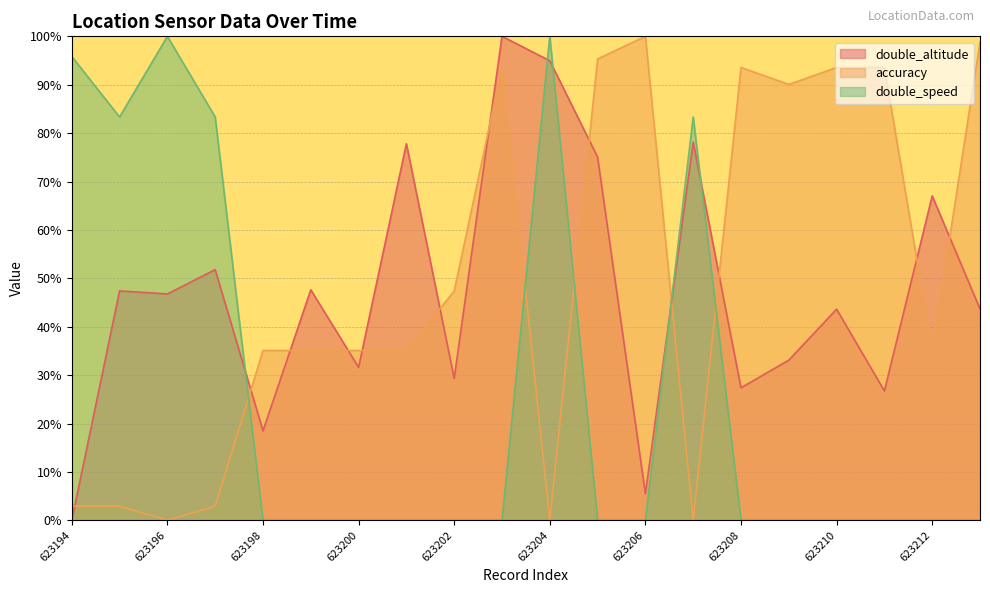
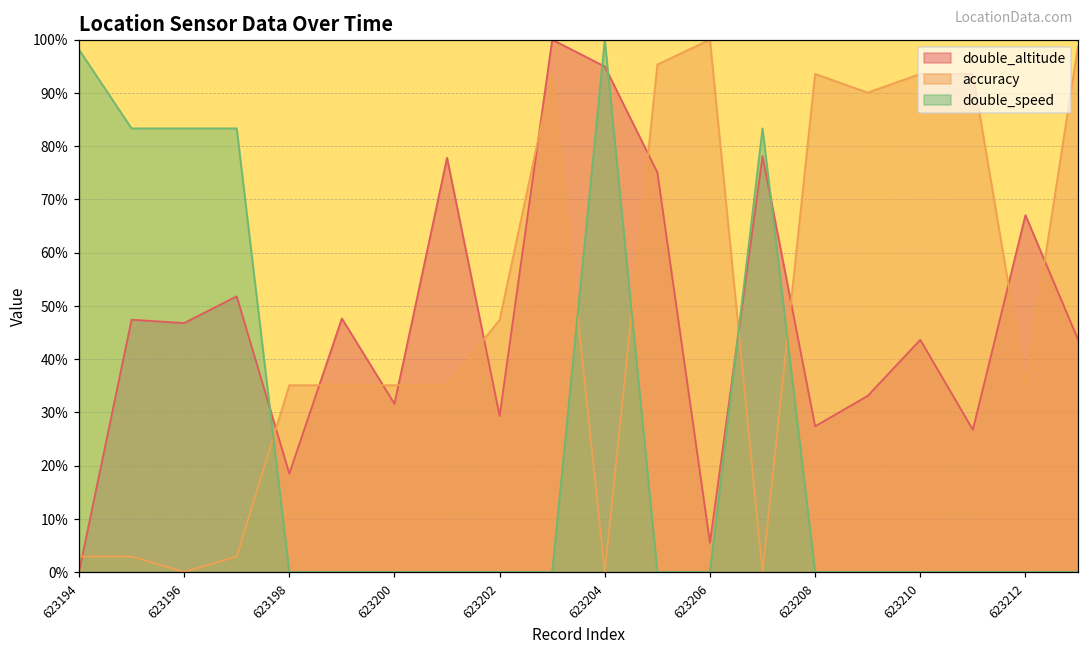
double_speed, 623194: 96% -> 98%
double_speed, 623196: 100% -> 83%
